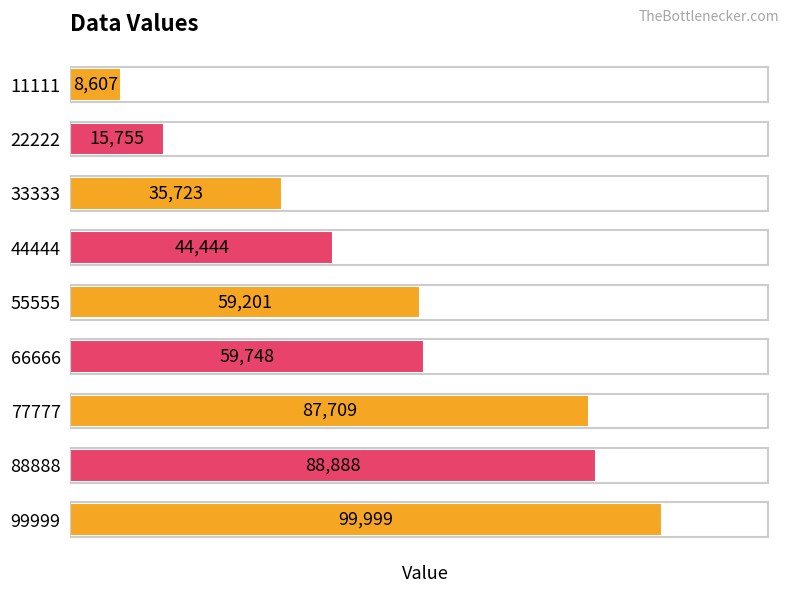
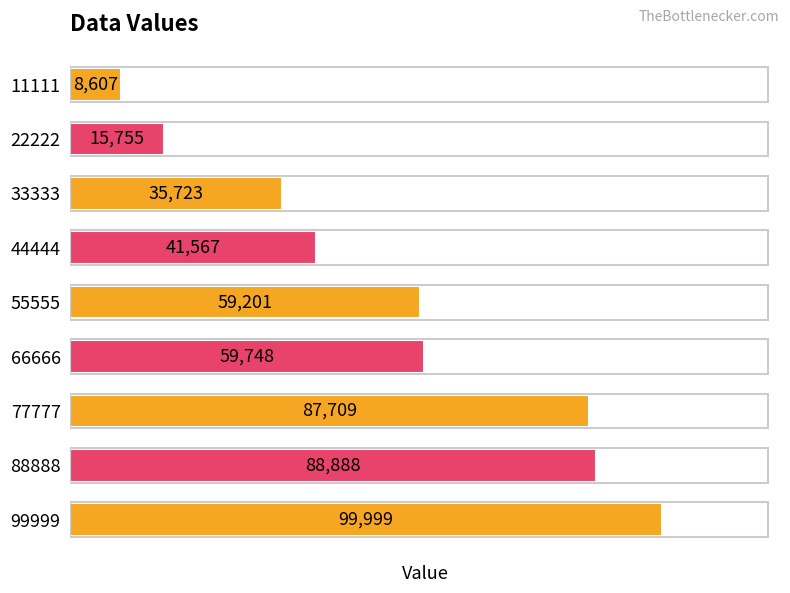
44444: 44,444 -> 41,567
